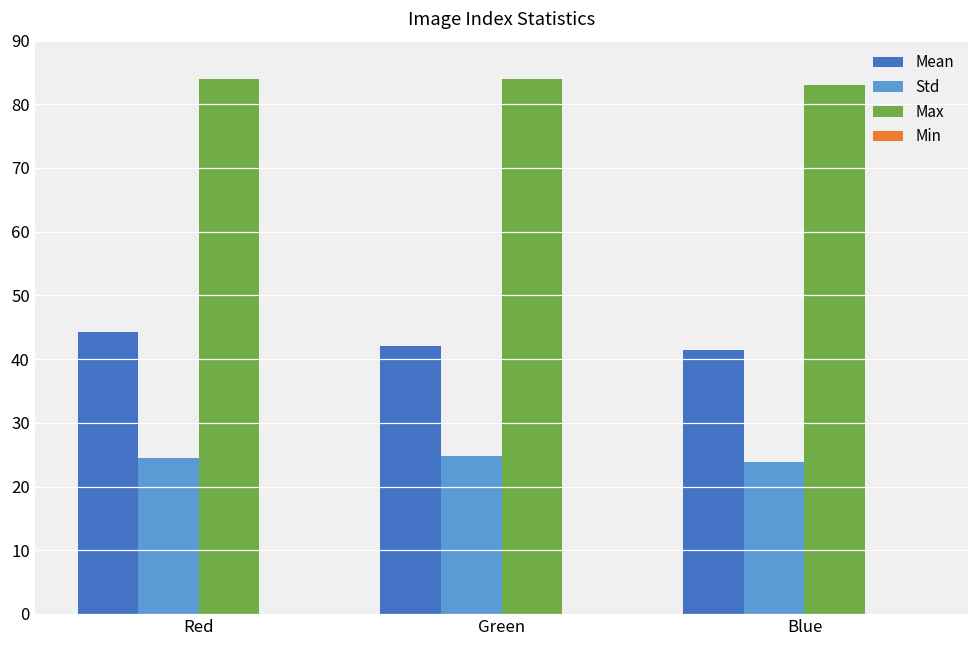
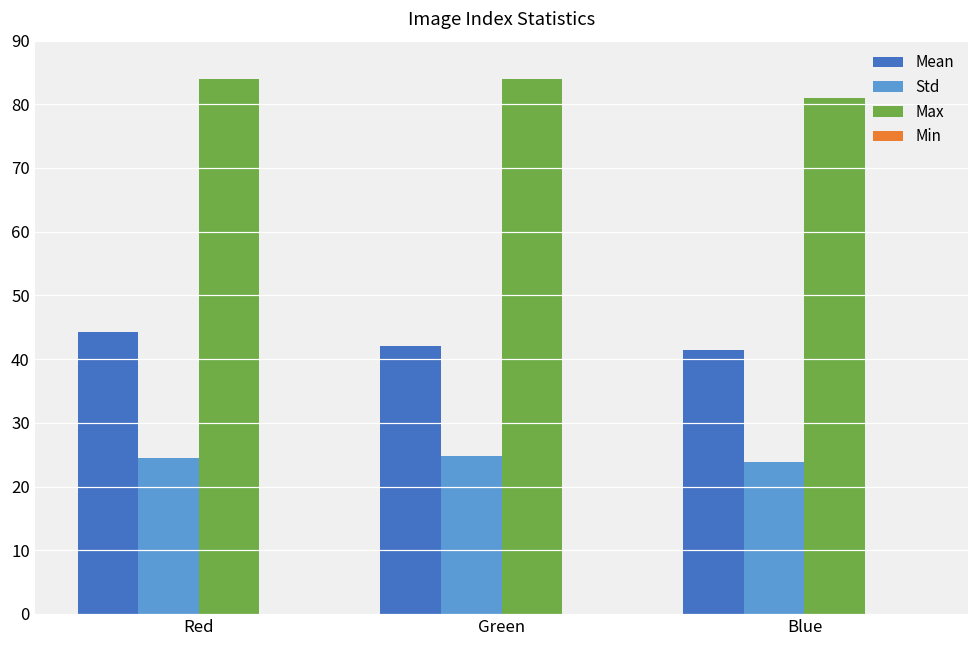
Max, Blue: 83 -> 81
